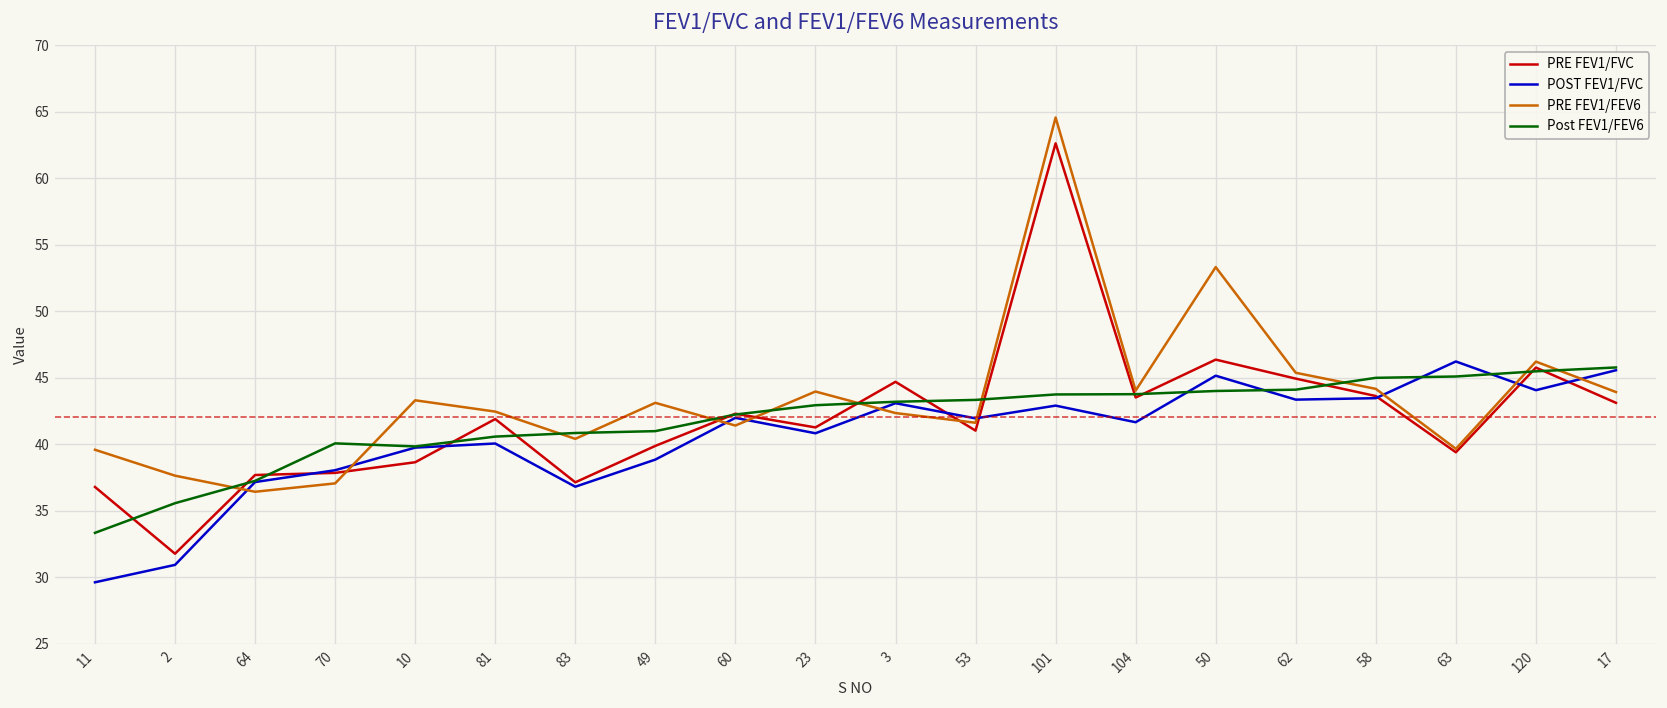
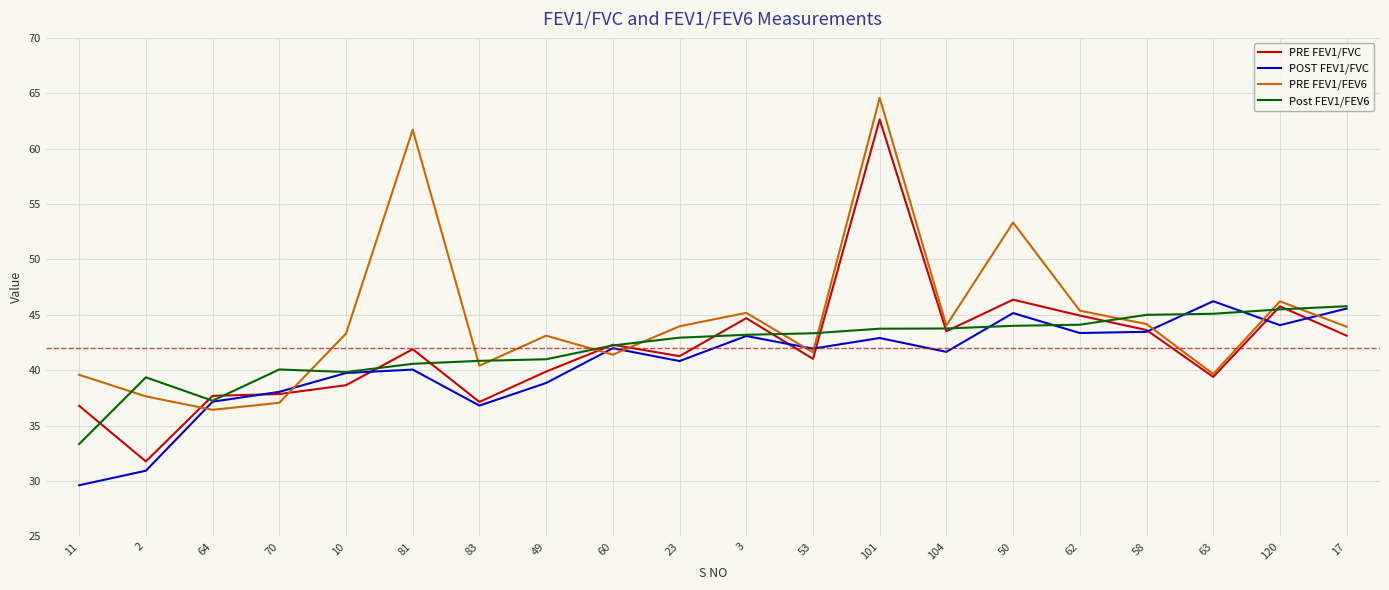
Post FEV1/FEV6, 2: 35.6 -> 39.4
PRE FEV1/FEV6, 81: 42.5 -> 61.7
PRE FEV1/FEV6, 3: 42.4 -> 45.2
